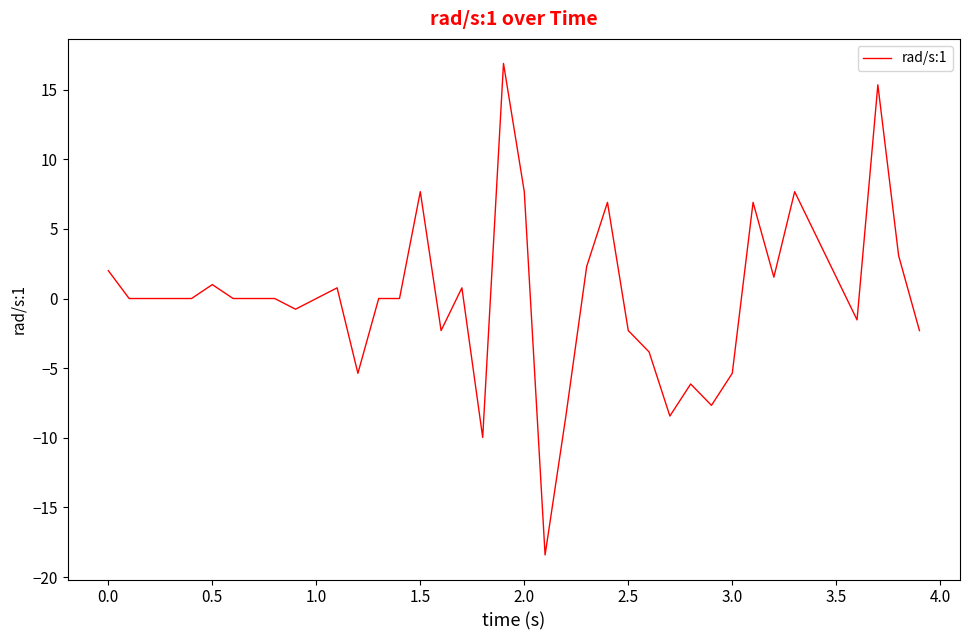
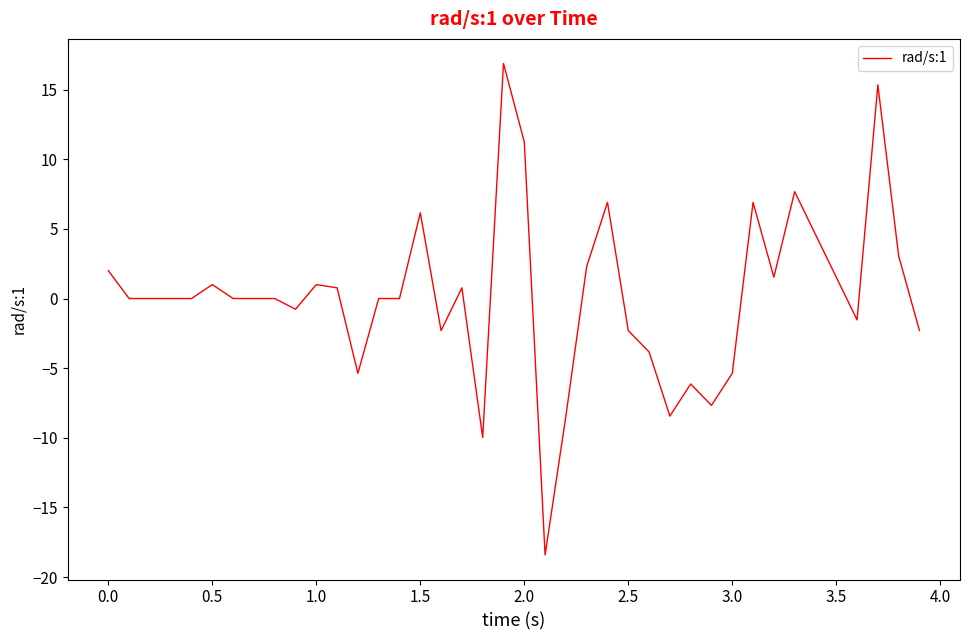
1.0: 0 -> 1
1.5: 7.7 -> 6.2
2.0: 7.7 -> 11.2
